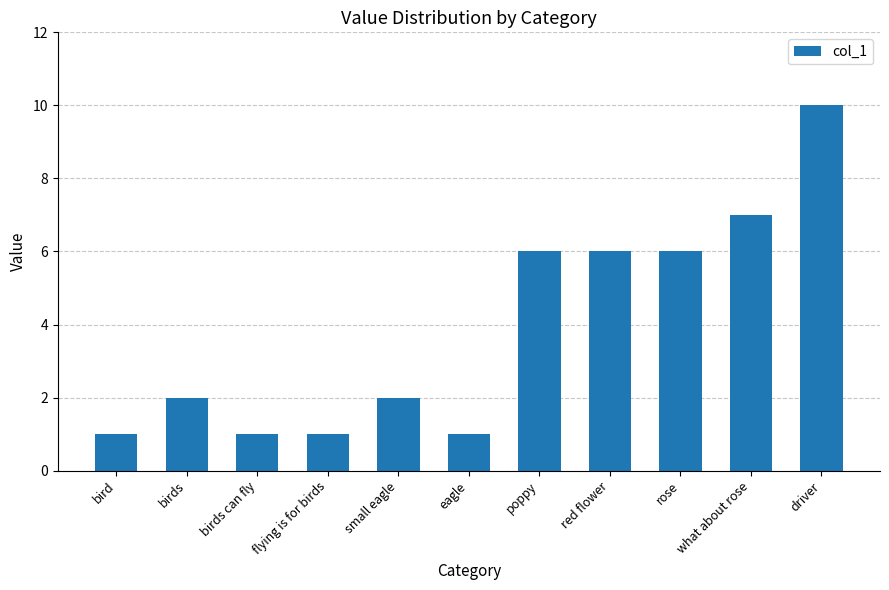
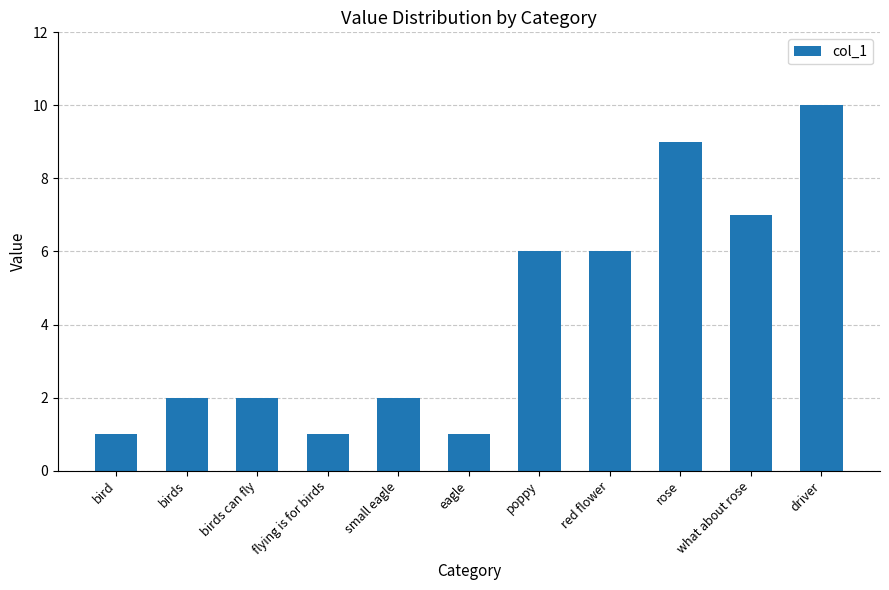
birds can fly: 1 -> 2
rose: 6 -> 9
